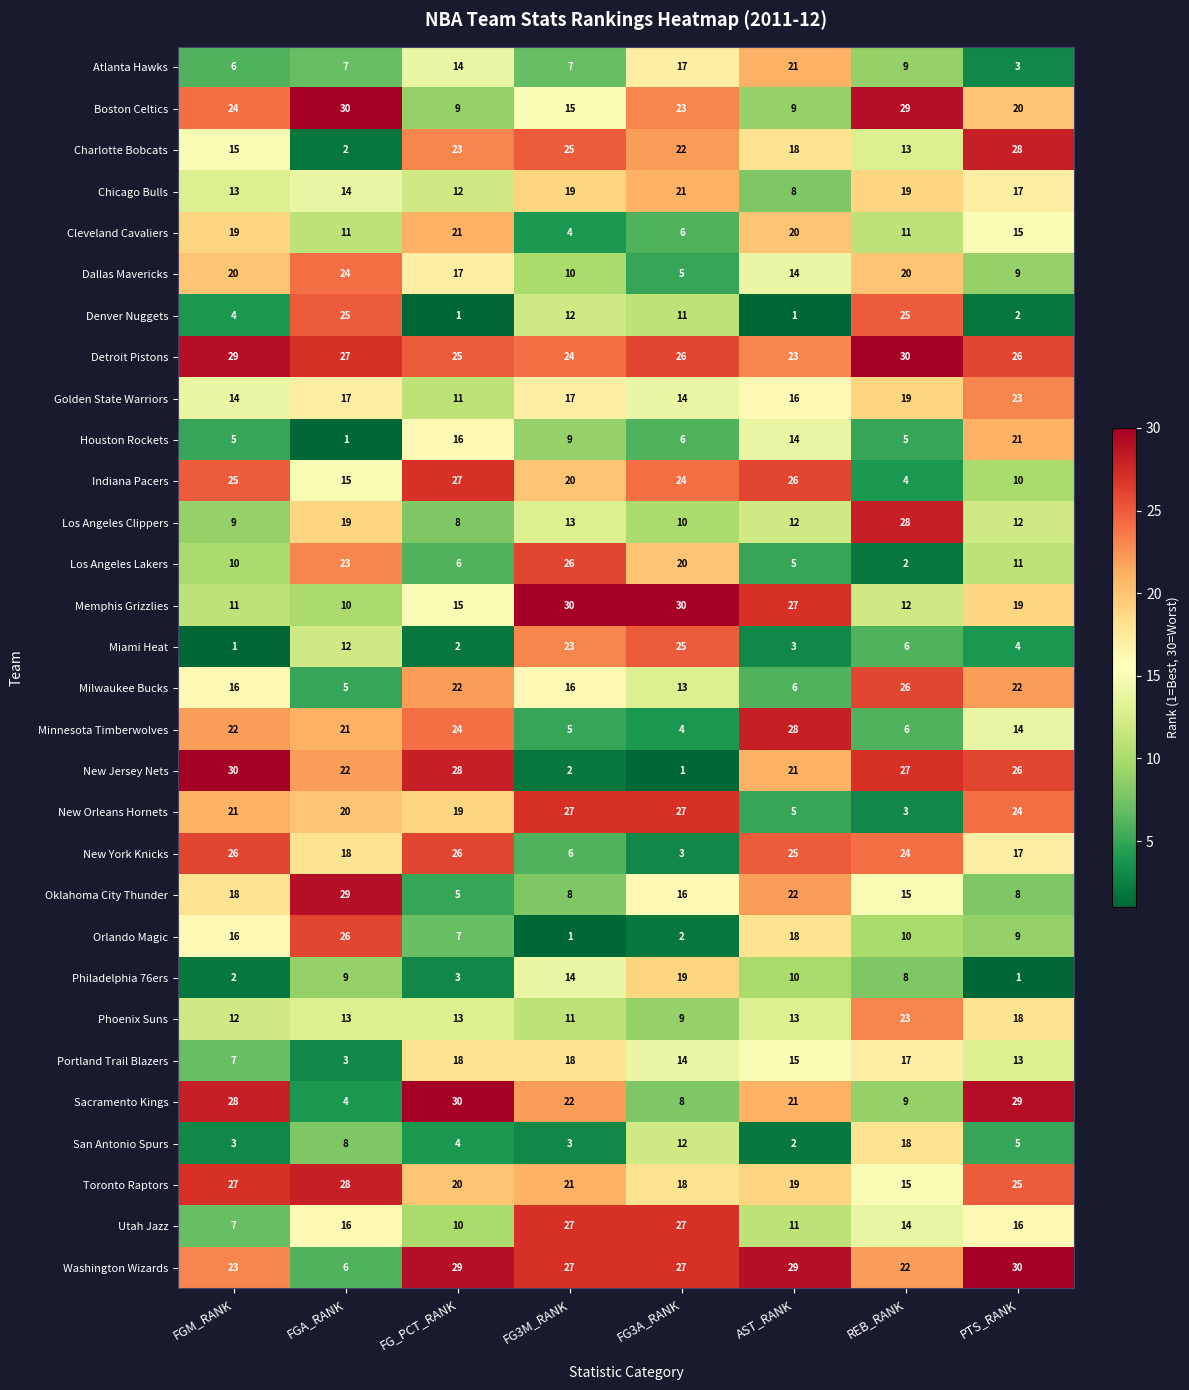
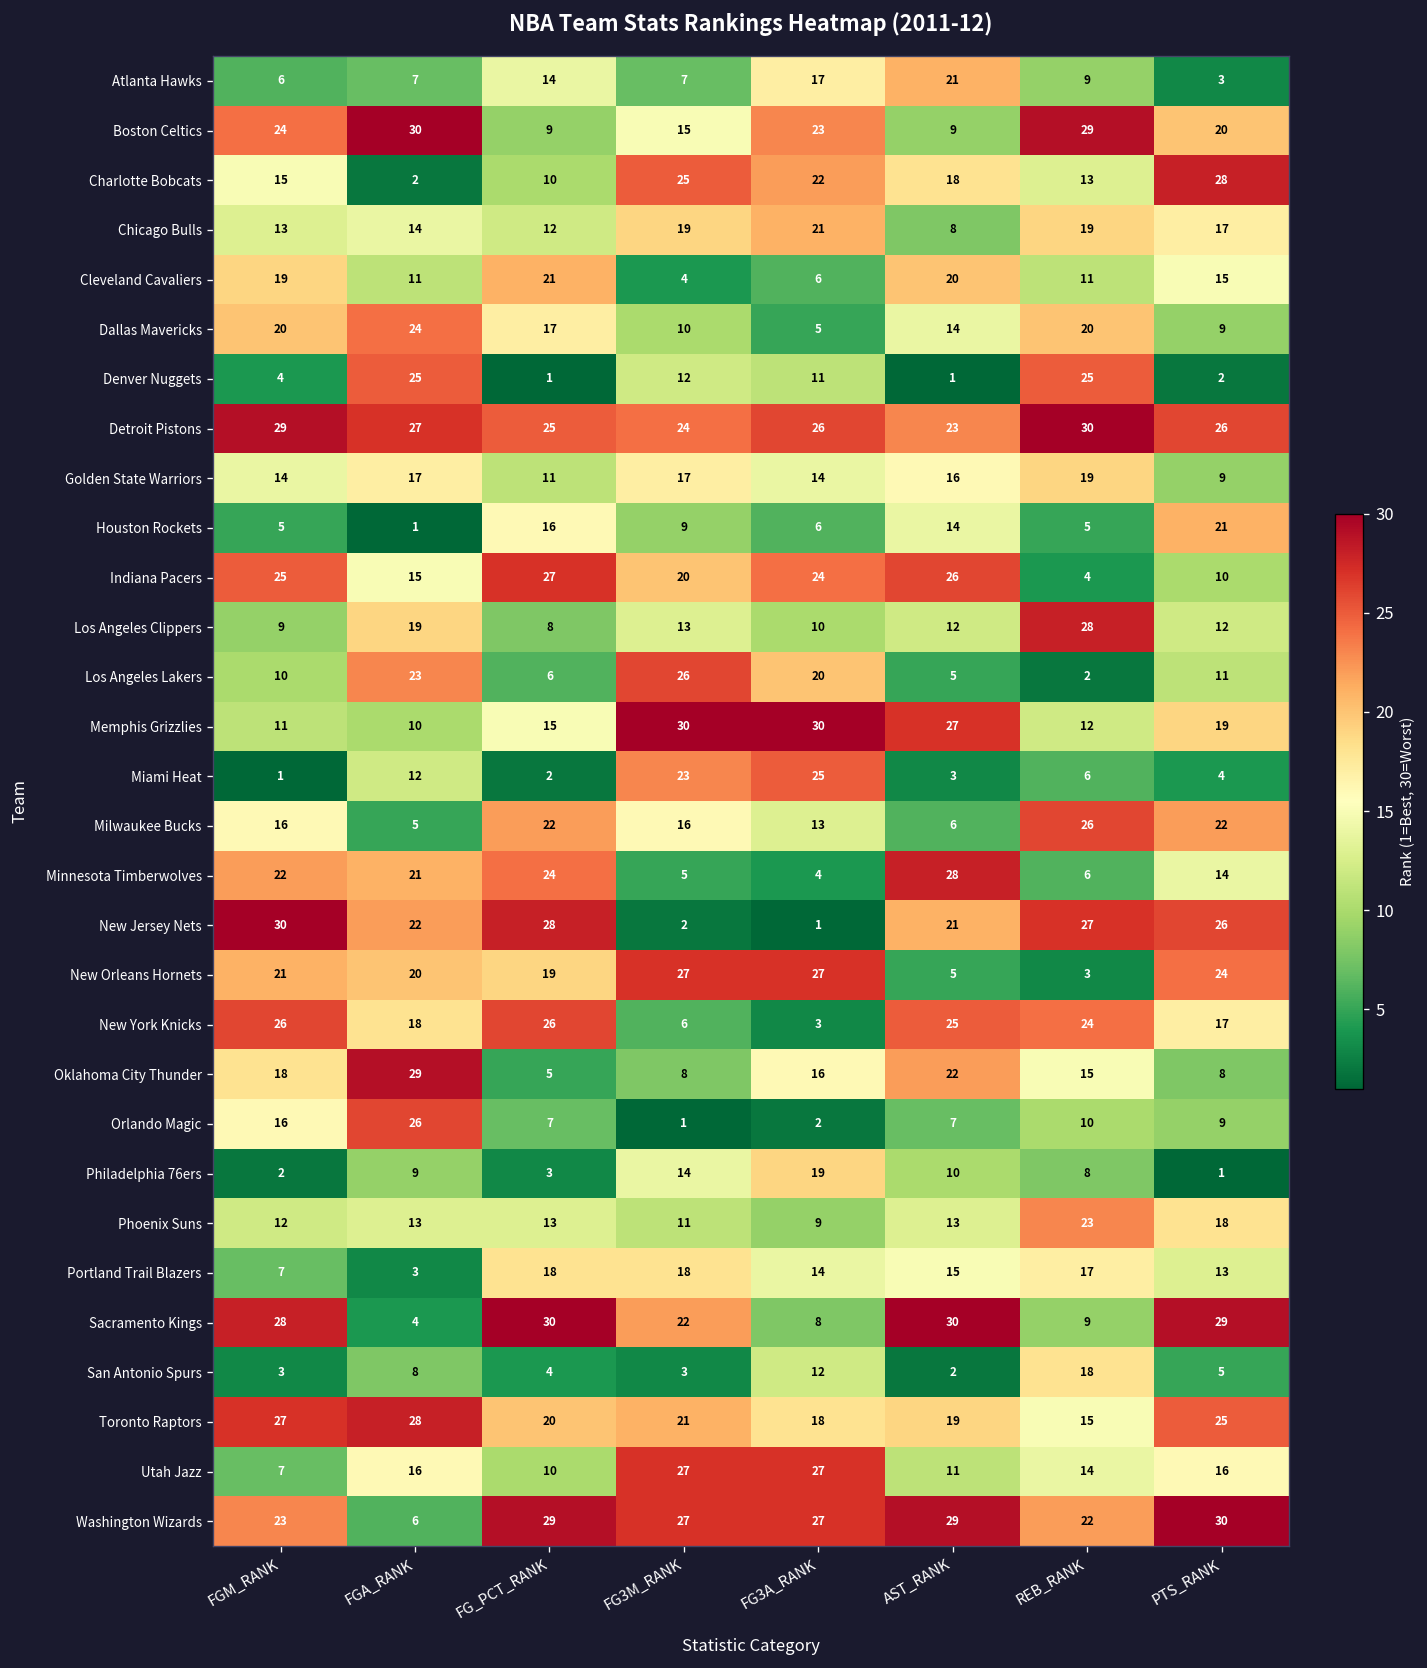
Charlotte Bobcats, FG_PCT_RANK: 23 -> 10
Golden State Warriors, PTS_RANK: 23 -> 9
Orlando Magic, AST_RANK: 18 -> 7
Sacramento Kings, AST_RANK: 21 -> 30
